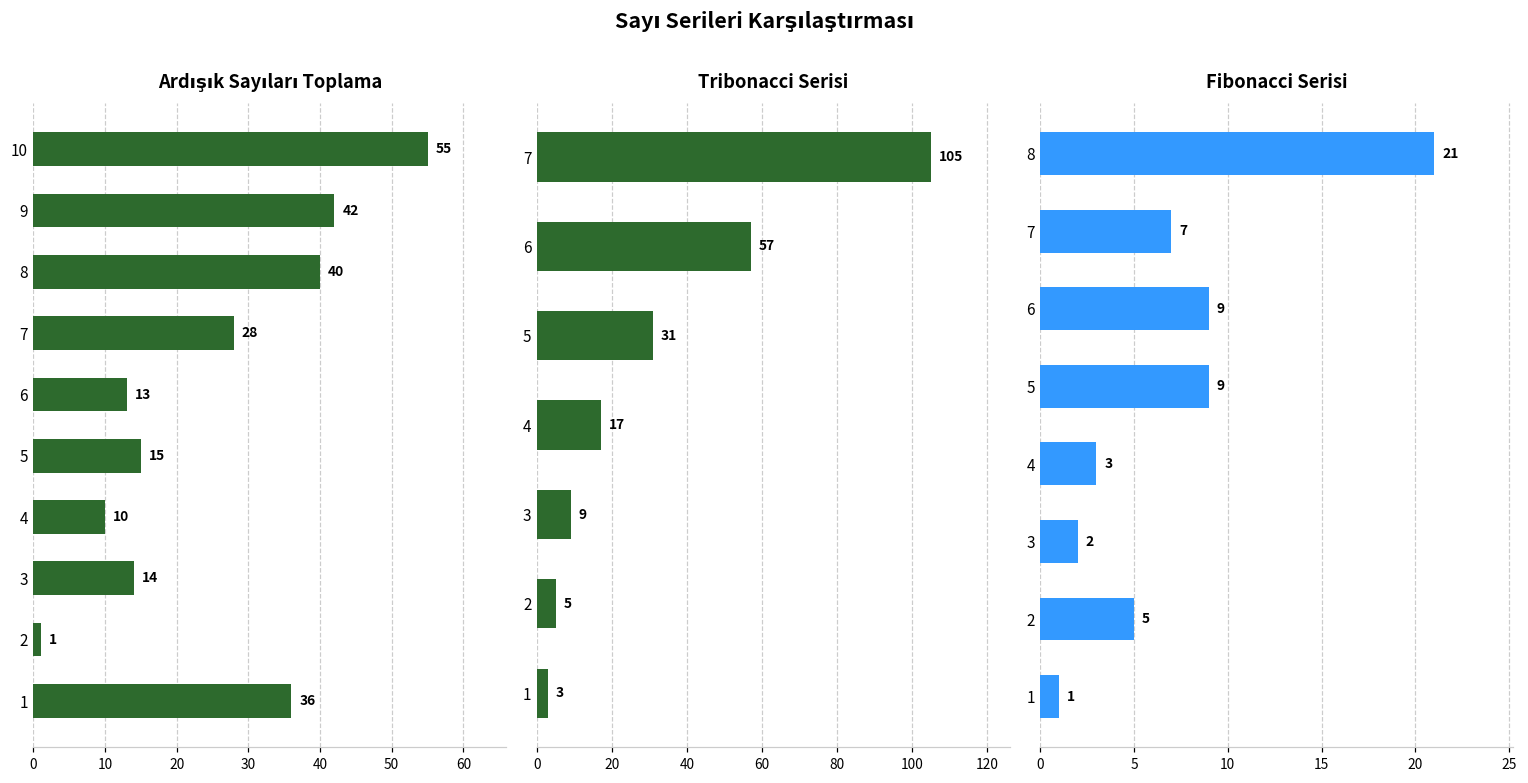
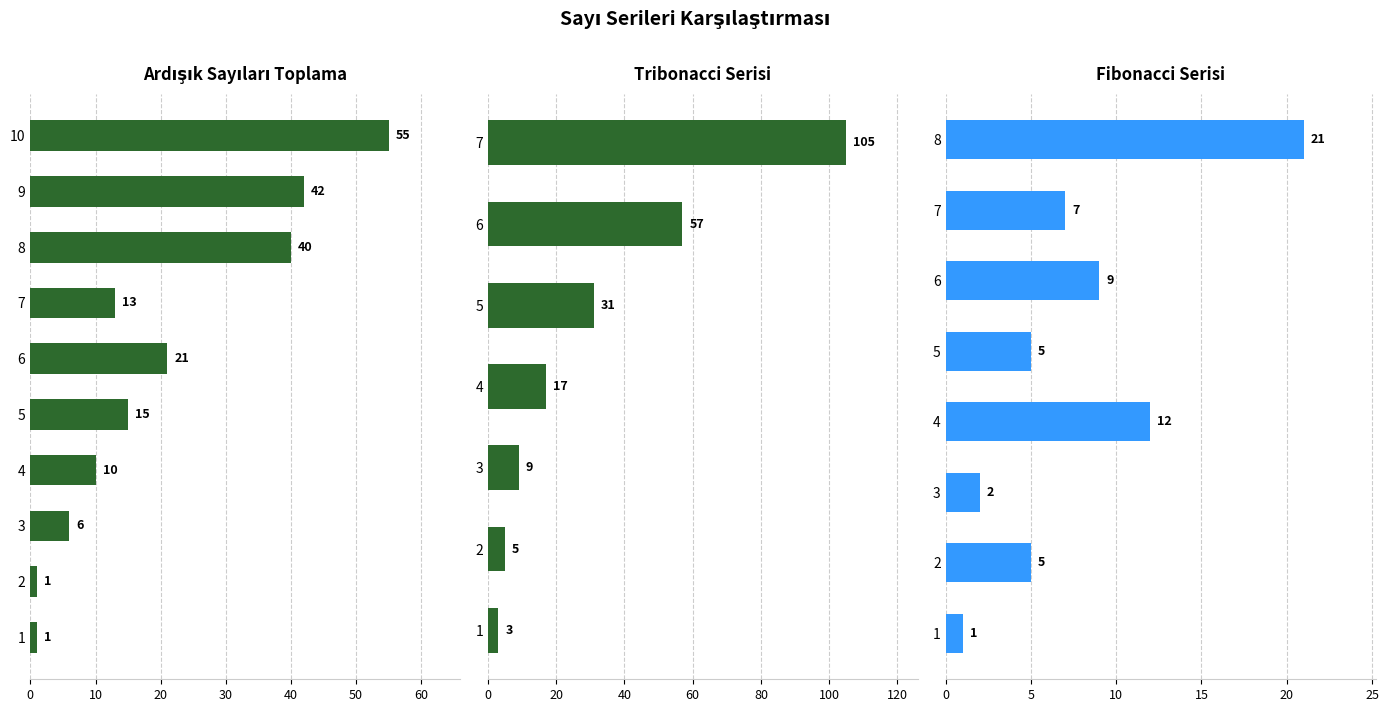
Ardışık Sayıları Toplama, 7: 28 -> 13
Ardışık Sayıları Toplama, 6: 13 -> 21
Ardışık Sayıları Toplama, 3: 14 -> 6
Ardışık Sayıları Toplama, 1: 36 -> 1
Fibonacci Serisi, 5: 9 -> 5
Fibonacci Serisi, 4: 3 -> 12
